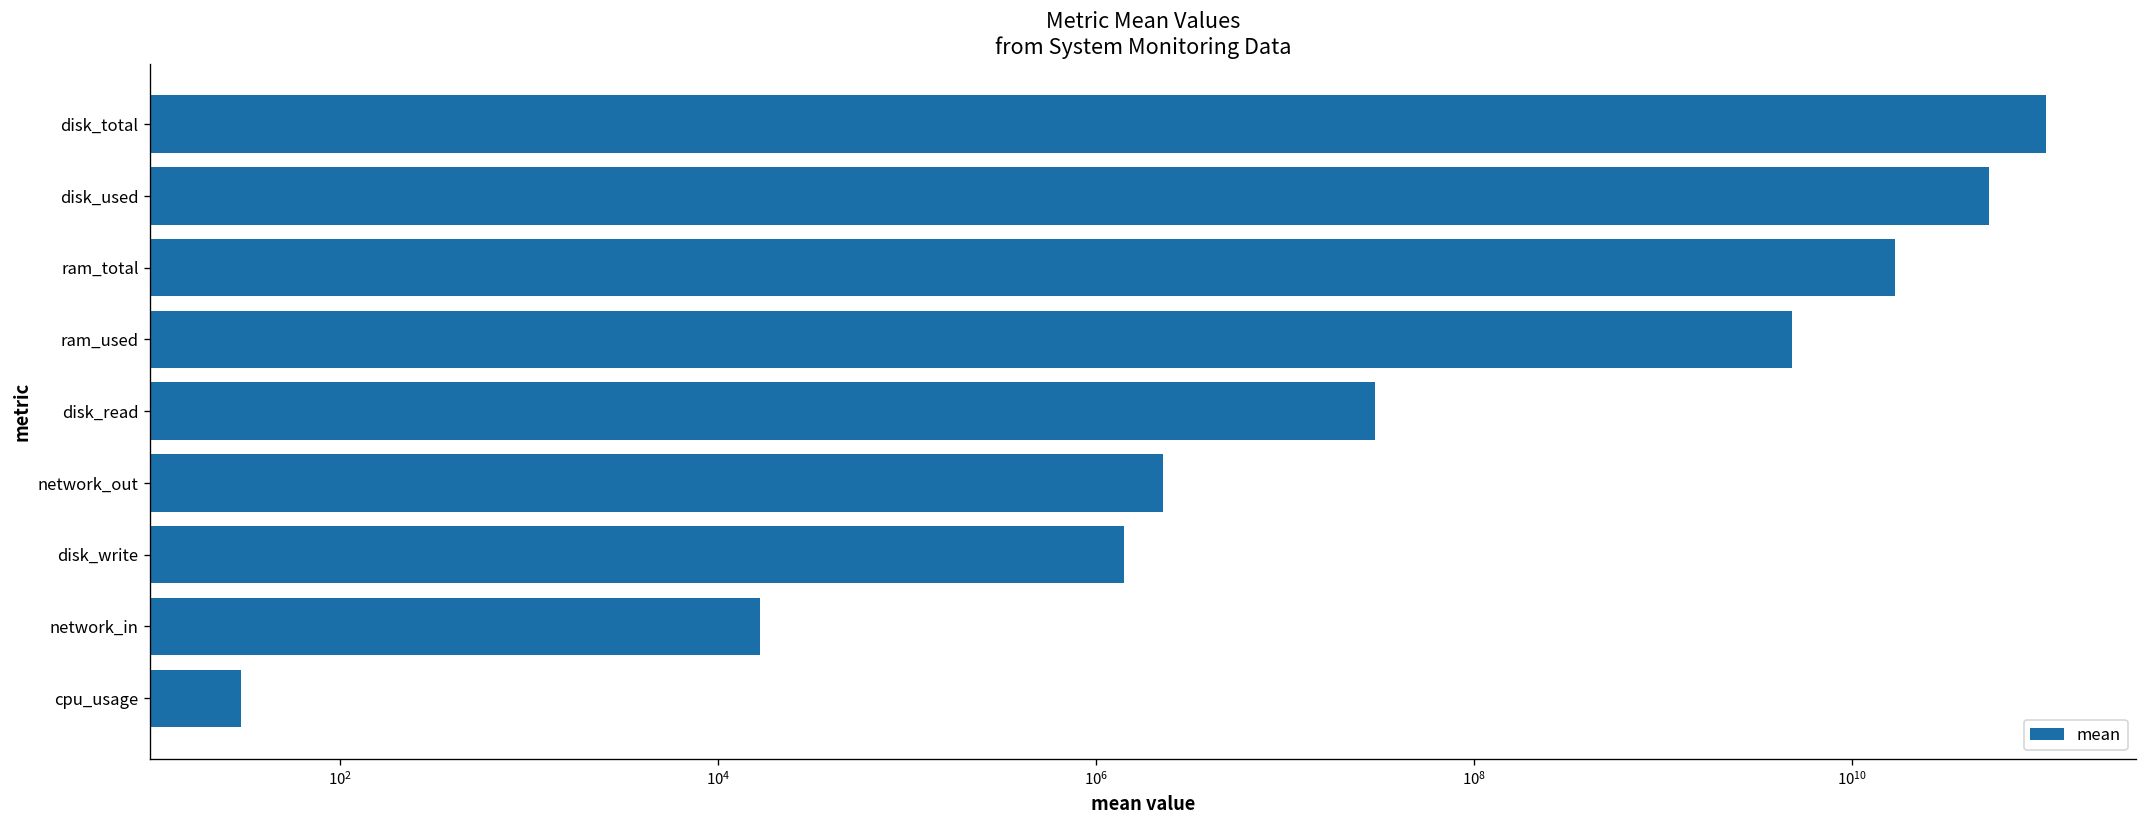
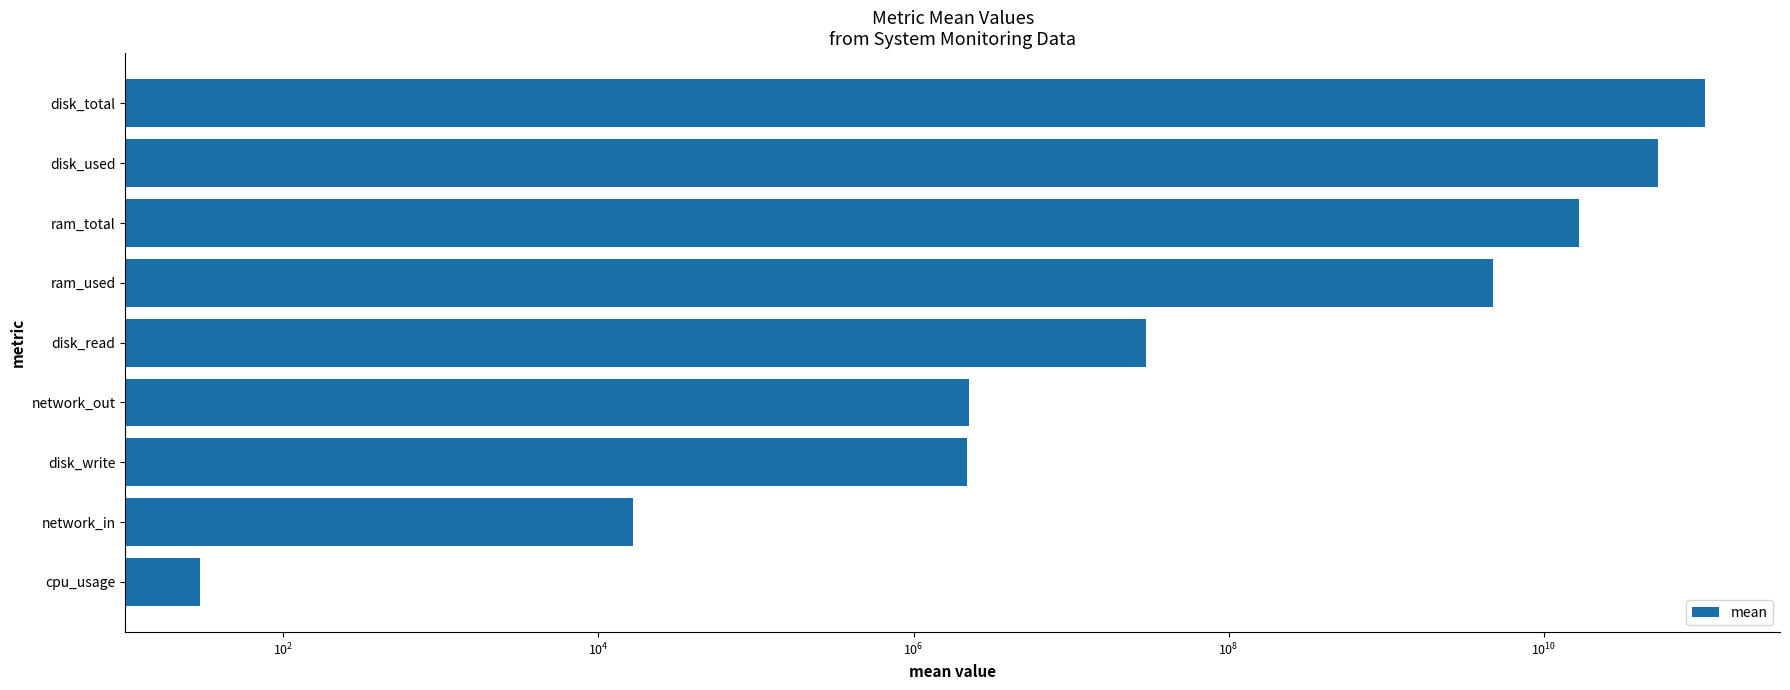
disk_write: 1400000 -> 2200000
